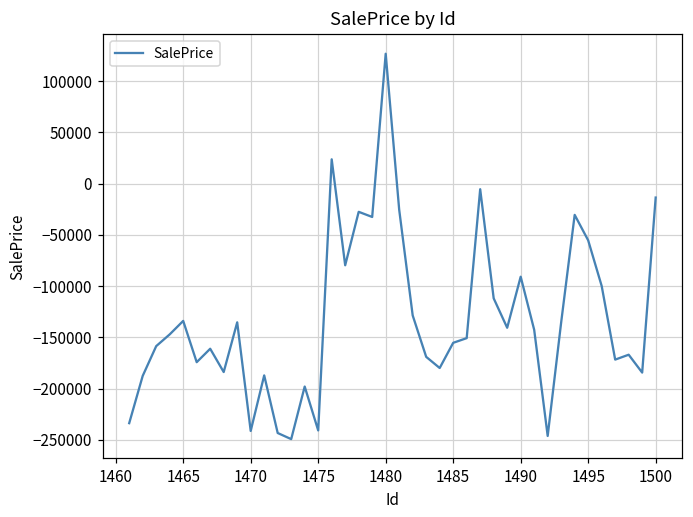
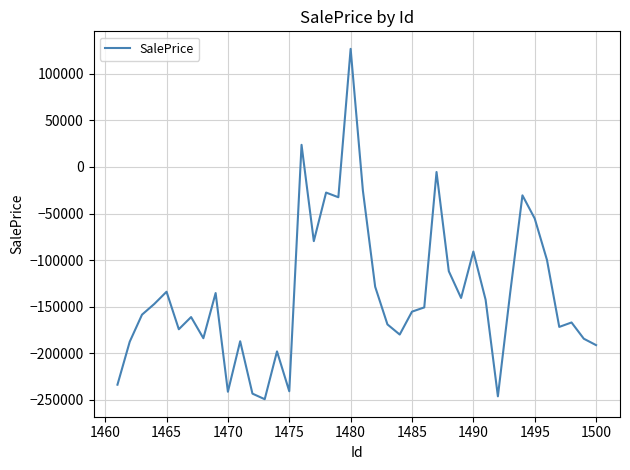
1500: -10000 -> -190000
